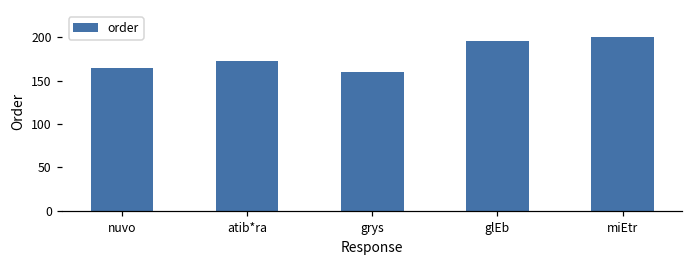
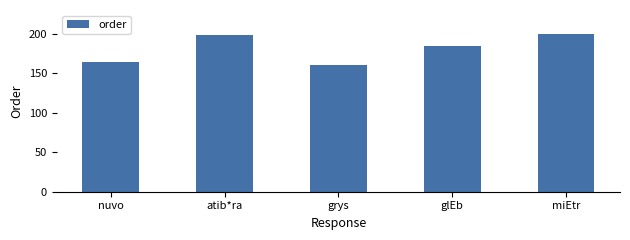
atib*ra: 170 -> 200
glEb: 200 -> 180
